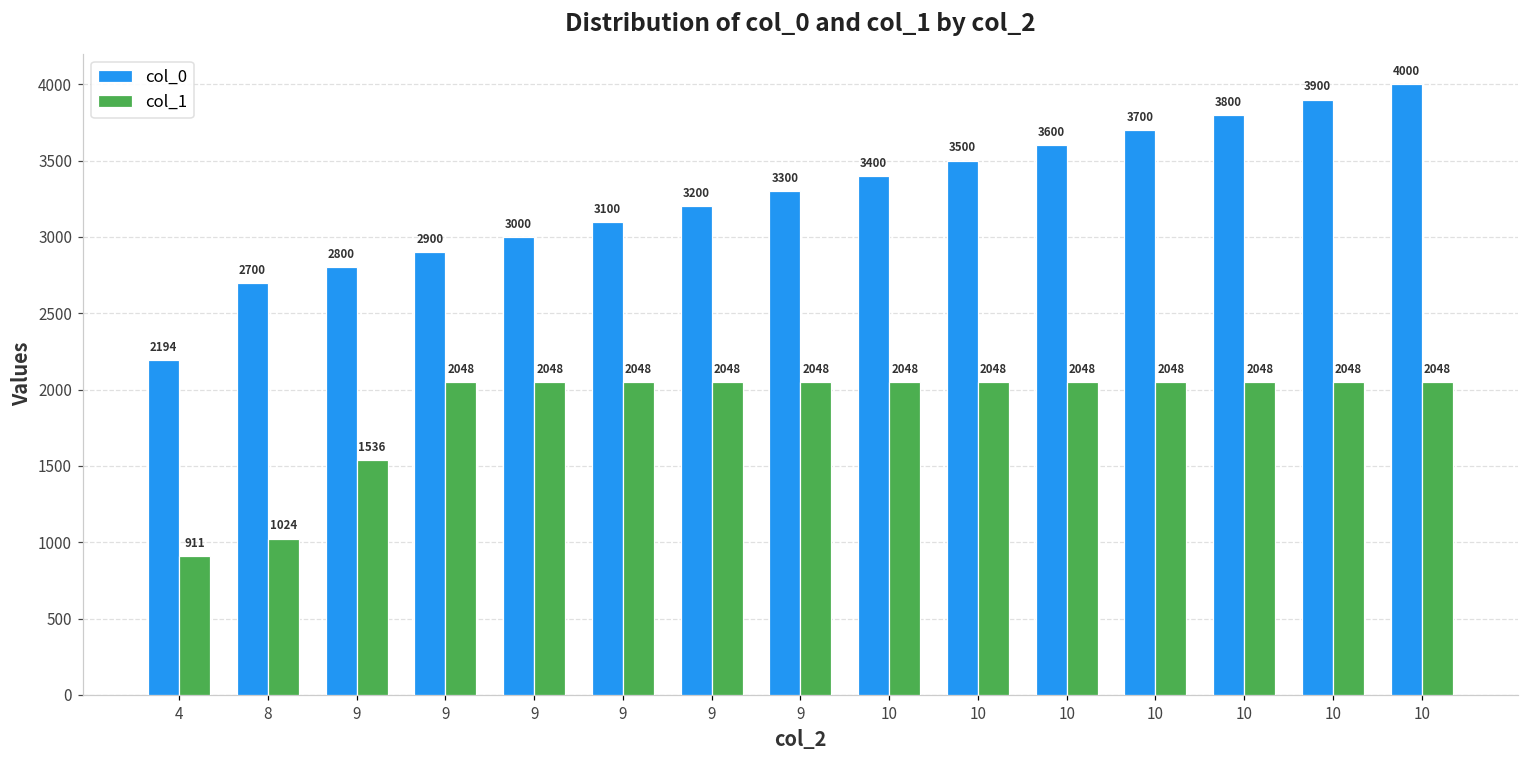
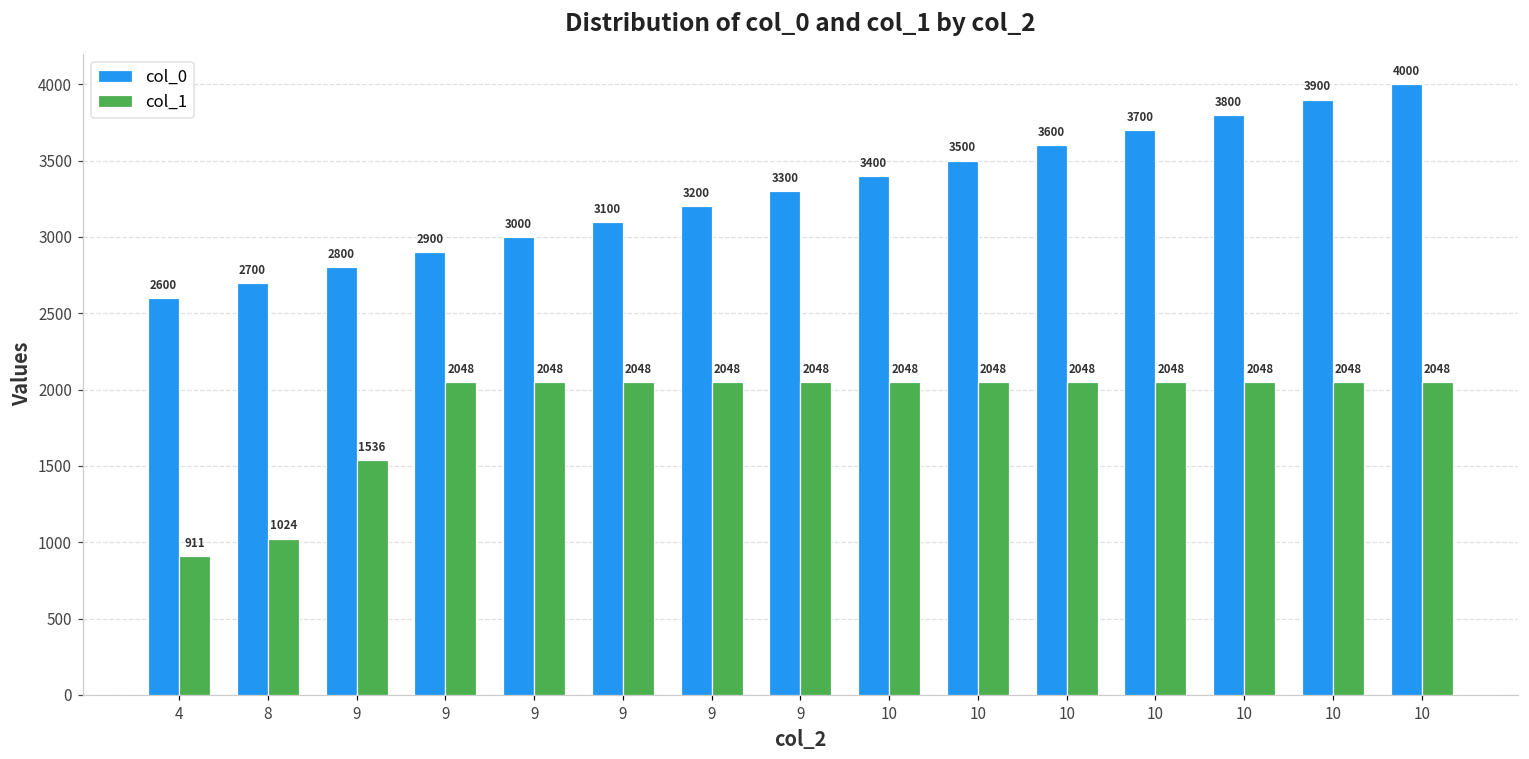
col_0, 4: 2194 -> 2600
